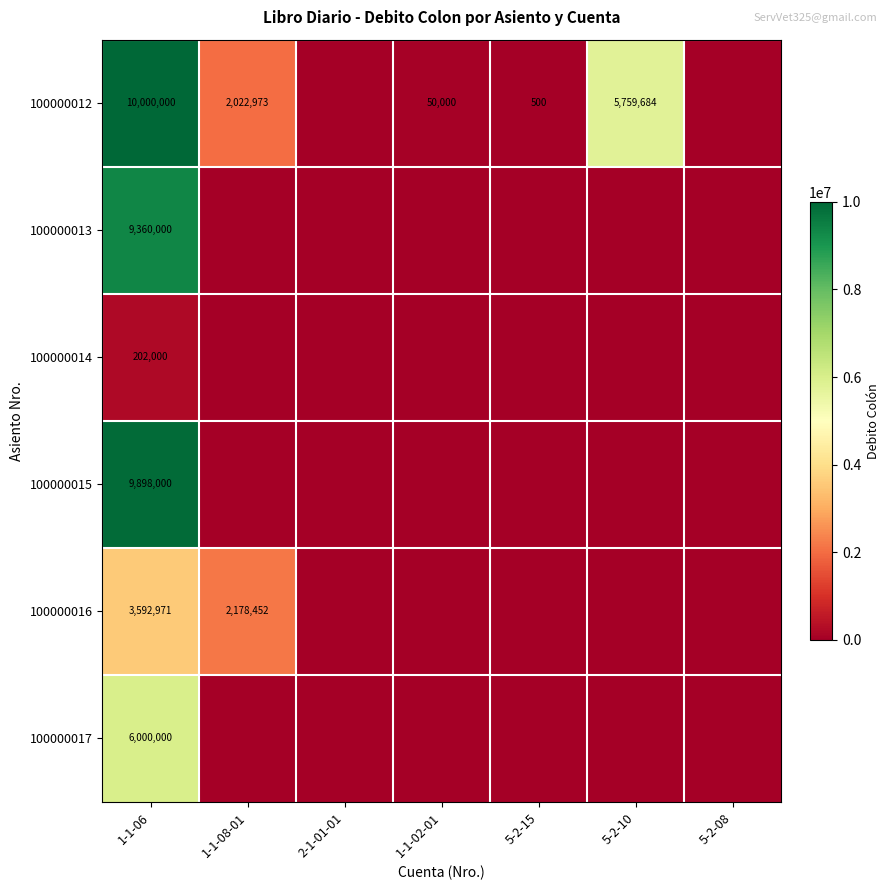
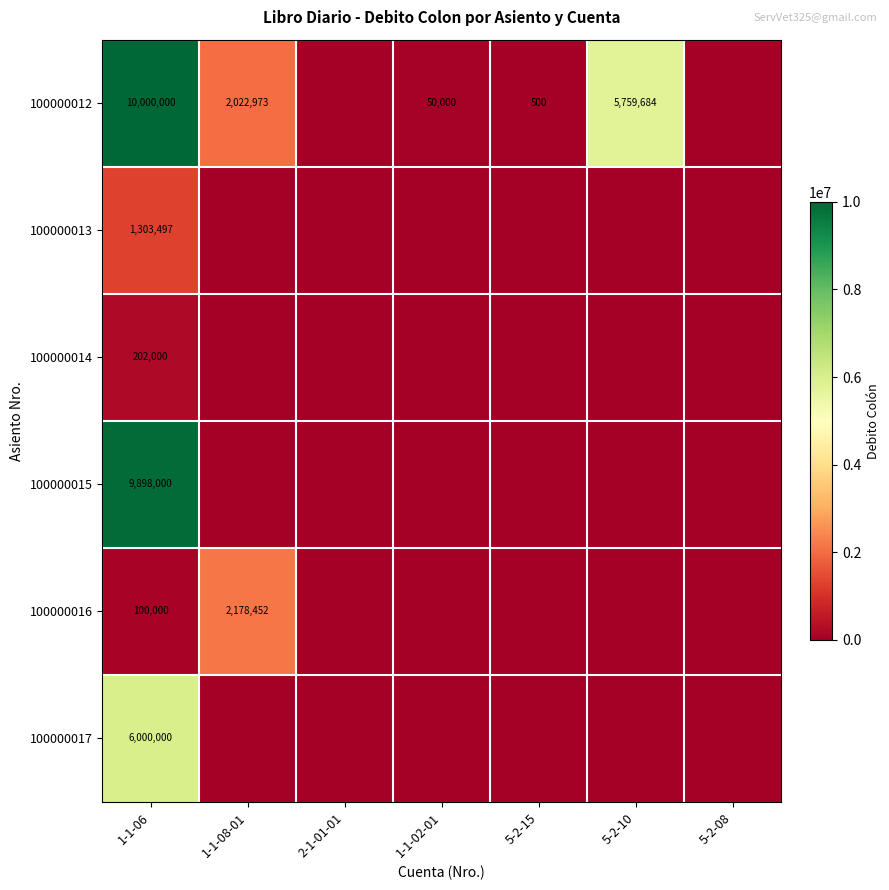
100000013, 1-1-06: 9,360,000 -> 1,303,497
100000016, 1-1-06: 3,592,971 -> 100,000
